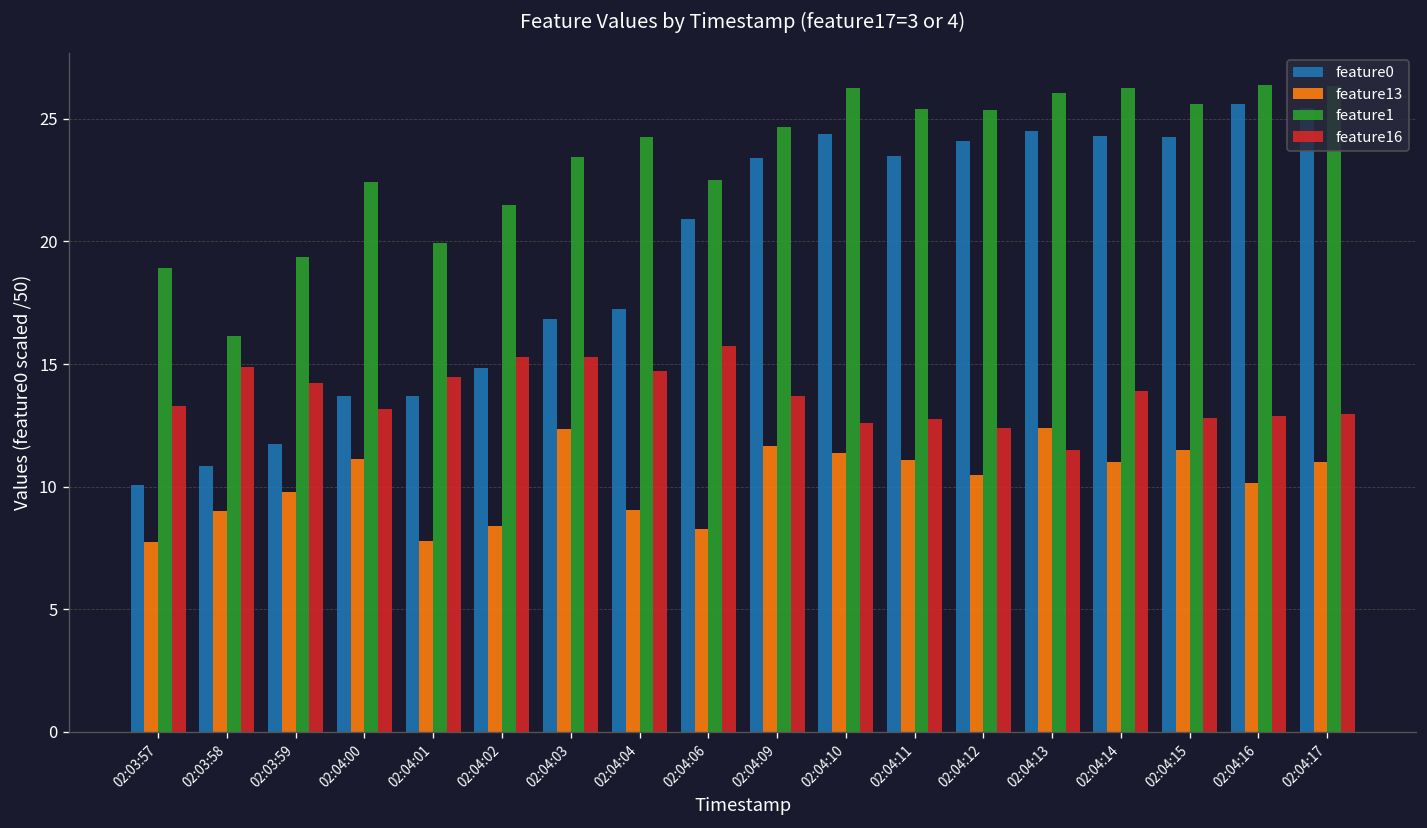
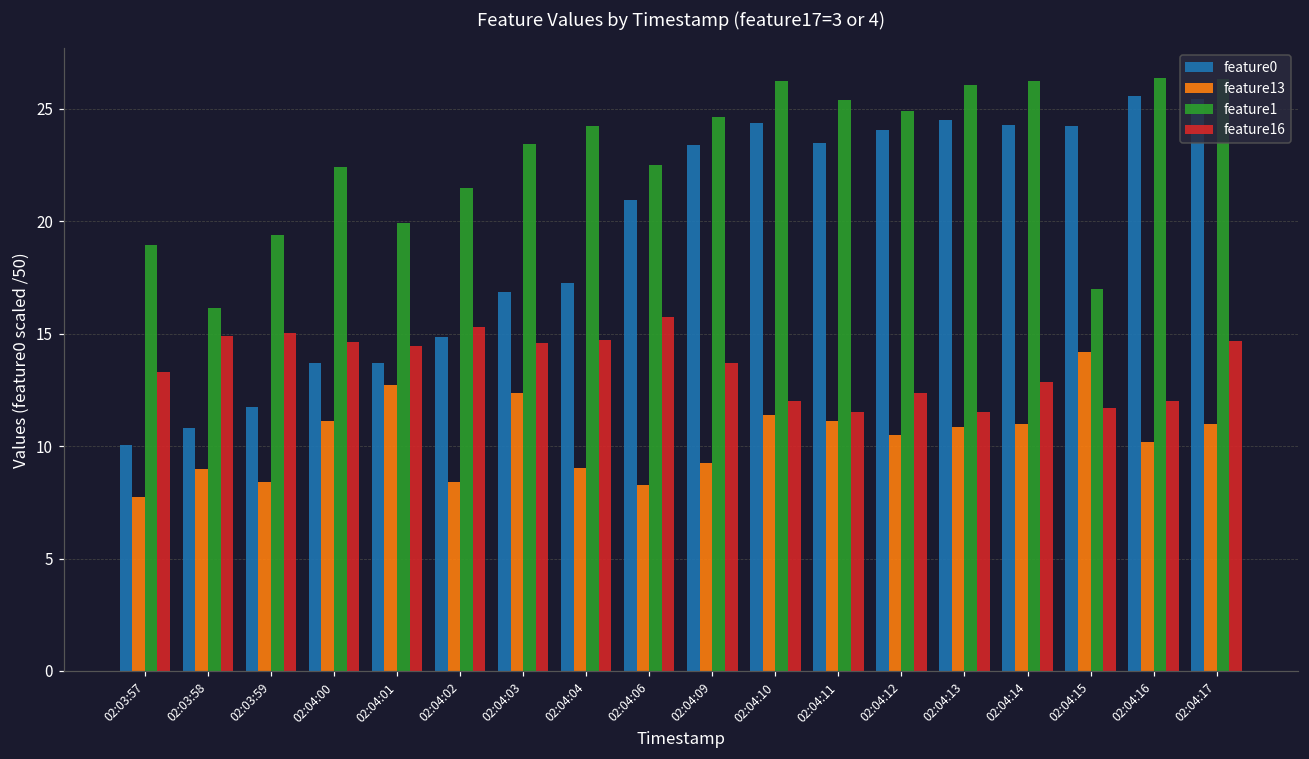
feature13, 02:03:59: 9.8 -> 8.4
feature16, 02:03:59: 14.2 -> 15.0
feature16, 02:04:00: 13.2 -> 14.6
feature13, 02:04:01: 7.8 -> 12.7
feature16, 02:04:03: 15.3 -> 14.6
feature13, 02:04:09: 11.7 -> 9.2
feature16, 02:04:10: 12.6 -> 12.0
feature16, 02:04:11: 12.8 -> 11.5
feature1, 02:04:12: 25.3 -> 24.9
feature13, 02:04:13: 12.4 -> 10.8
feature16, 02:04:14: 13.9 -> 12.8
feature13, 02:04:15: 11.5 -> 14.2
feature1, 02:04:15: 25.6 -> 17.0
feature16, 02:04:15: 12.8 -> 11.7
feature16, 02:04:16: 12.9 -> 12.0
feature16, 02:04:17: 13.0 -> 14.7
